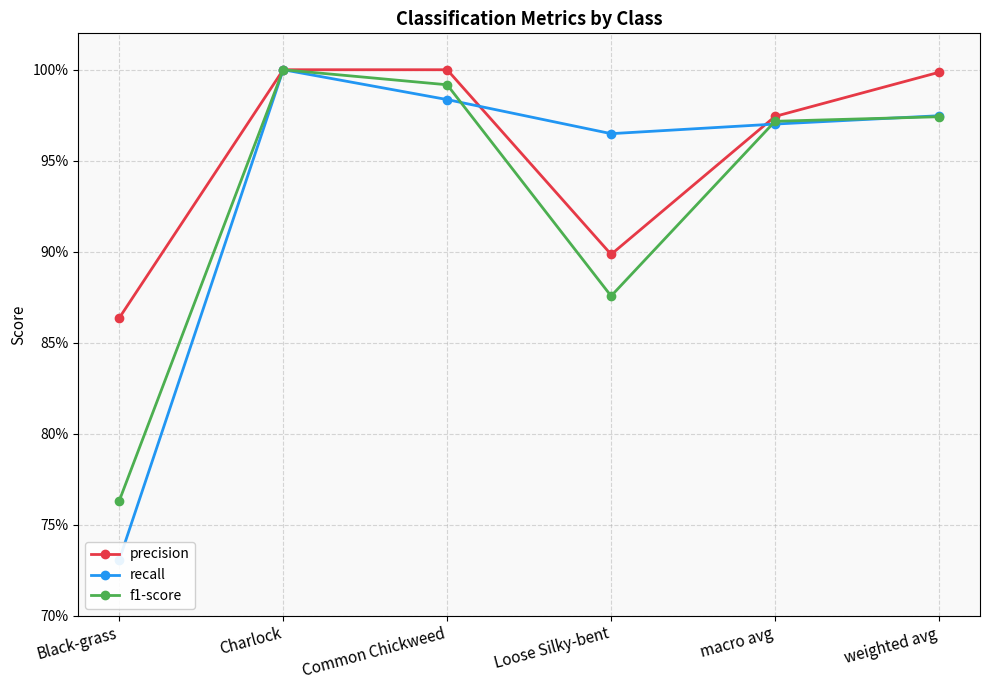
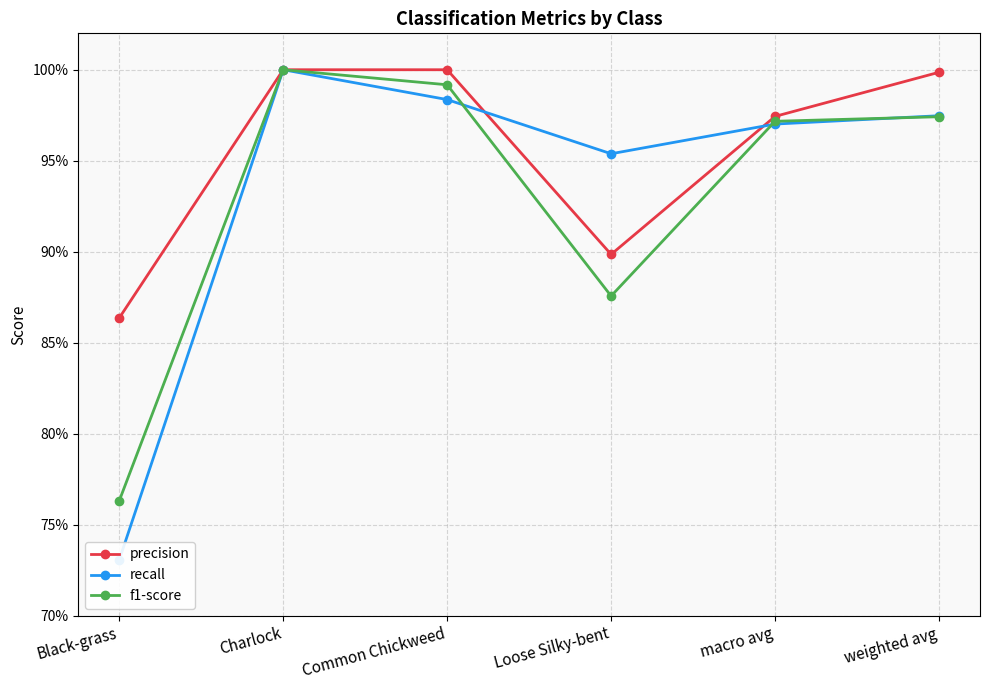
recall, Loose Silky-bent: 96.5% -> 95.4%
